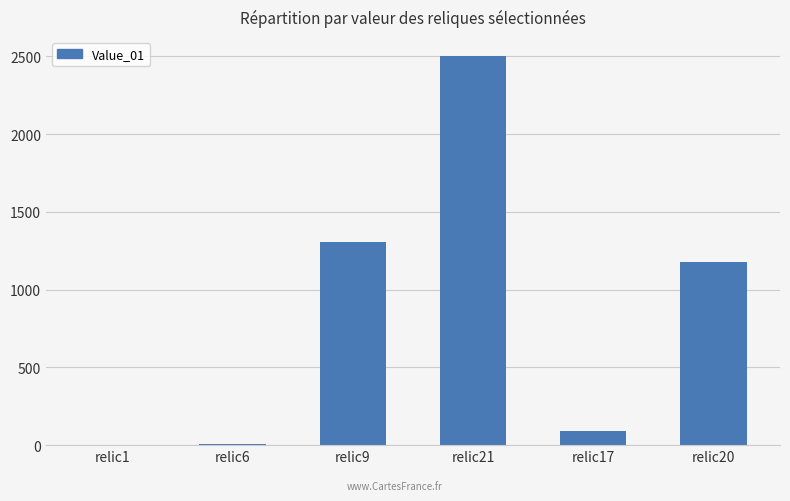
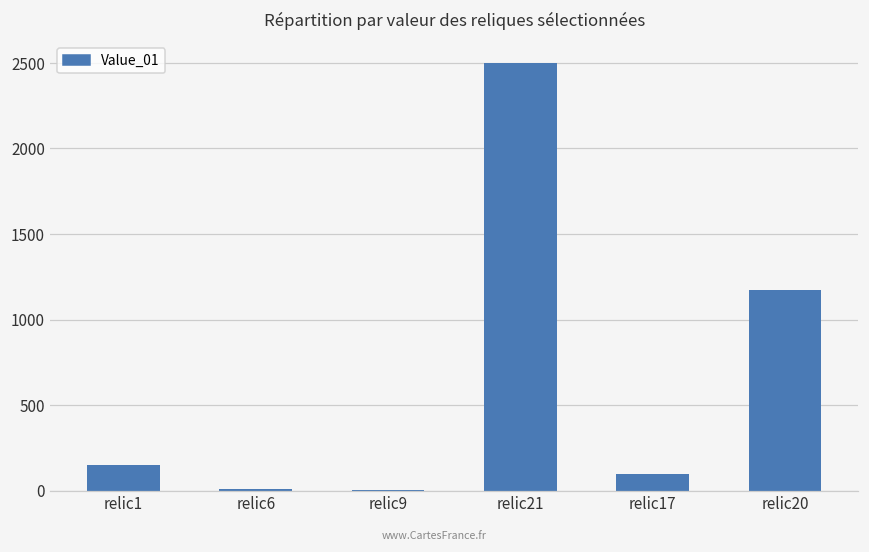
relic1: 0 -> 150
relic9: 1300 -> 0
